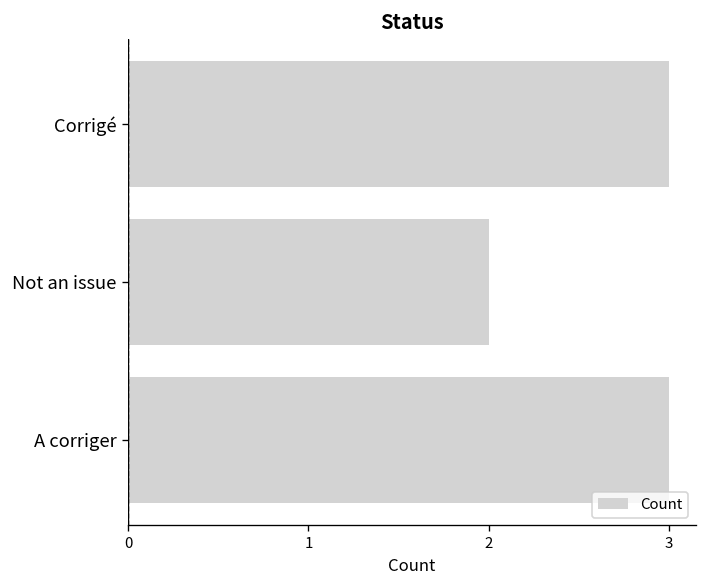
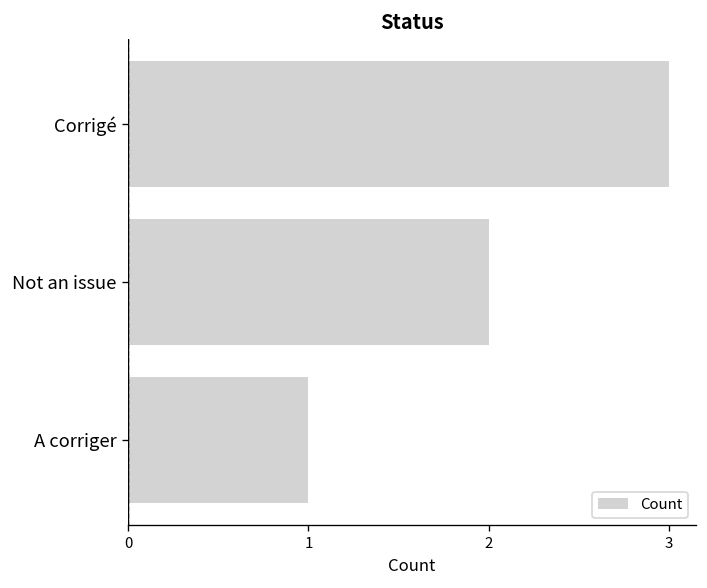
A corriger: 3 -> 1
